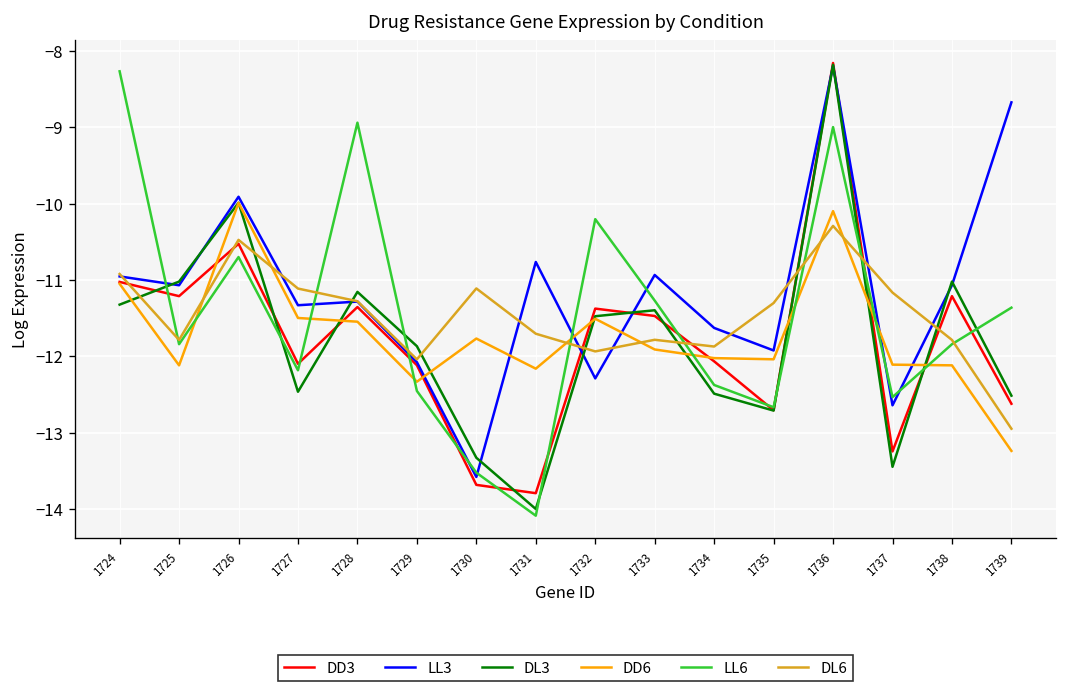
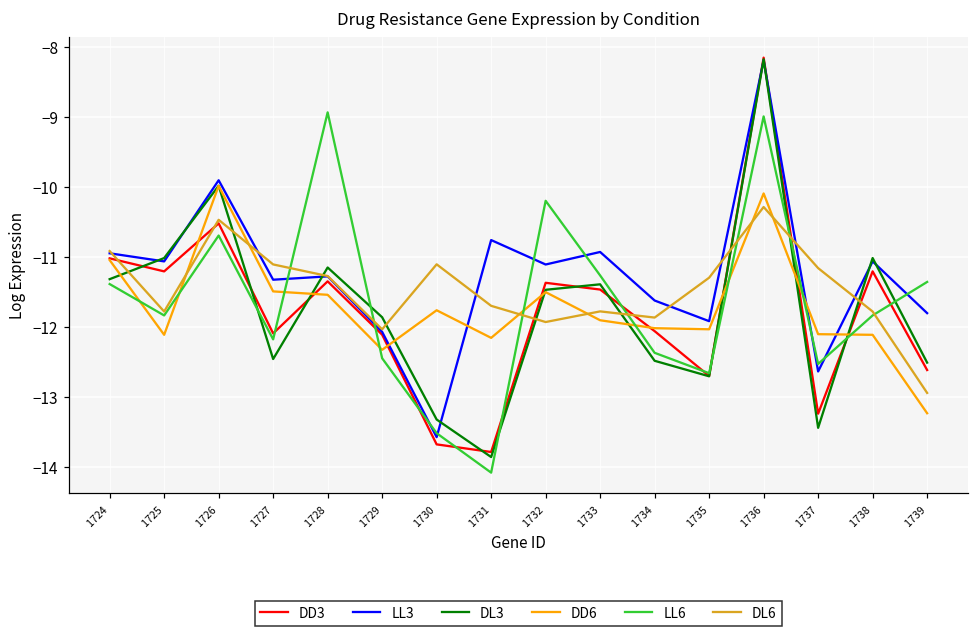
LL6, 1724: -8.3 -> -11.4
DL3, 1731: -14.0 -> -13.9
LL3, 1732: -12.3 -> -11.1
LL3, 1739: -8.7 -> -11.8
